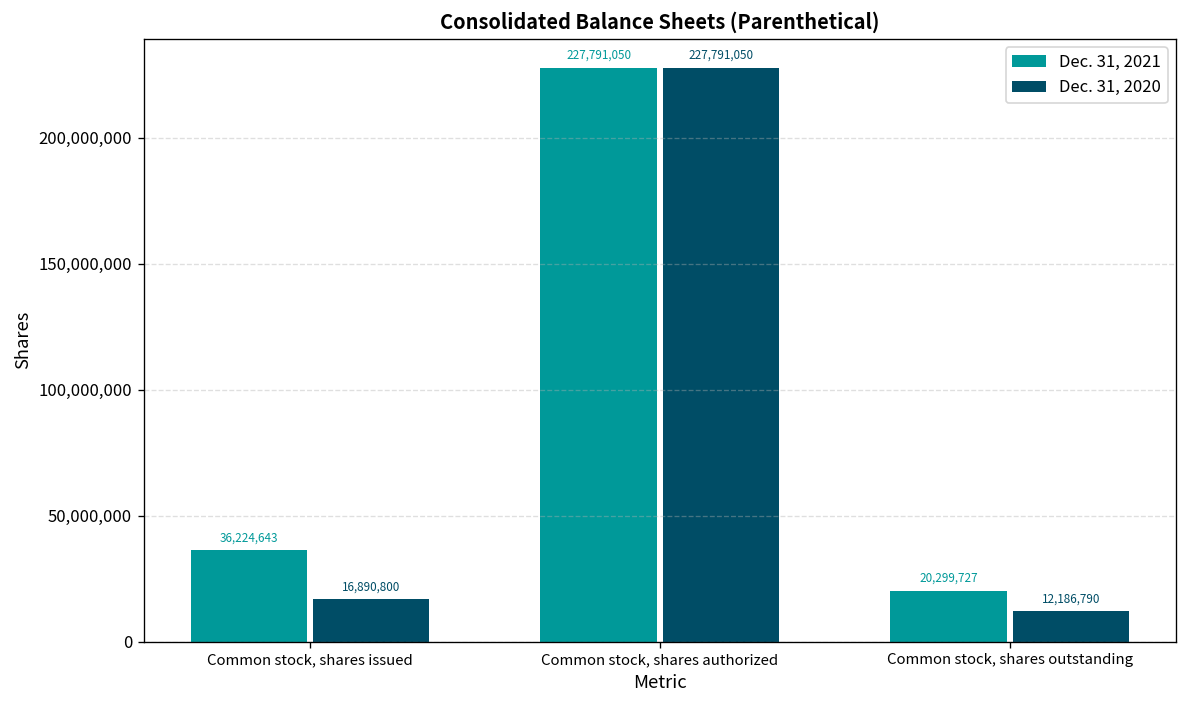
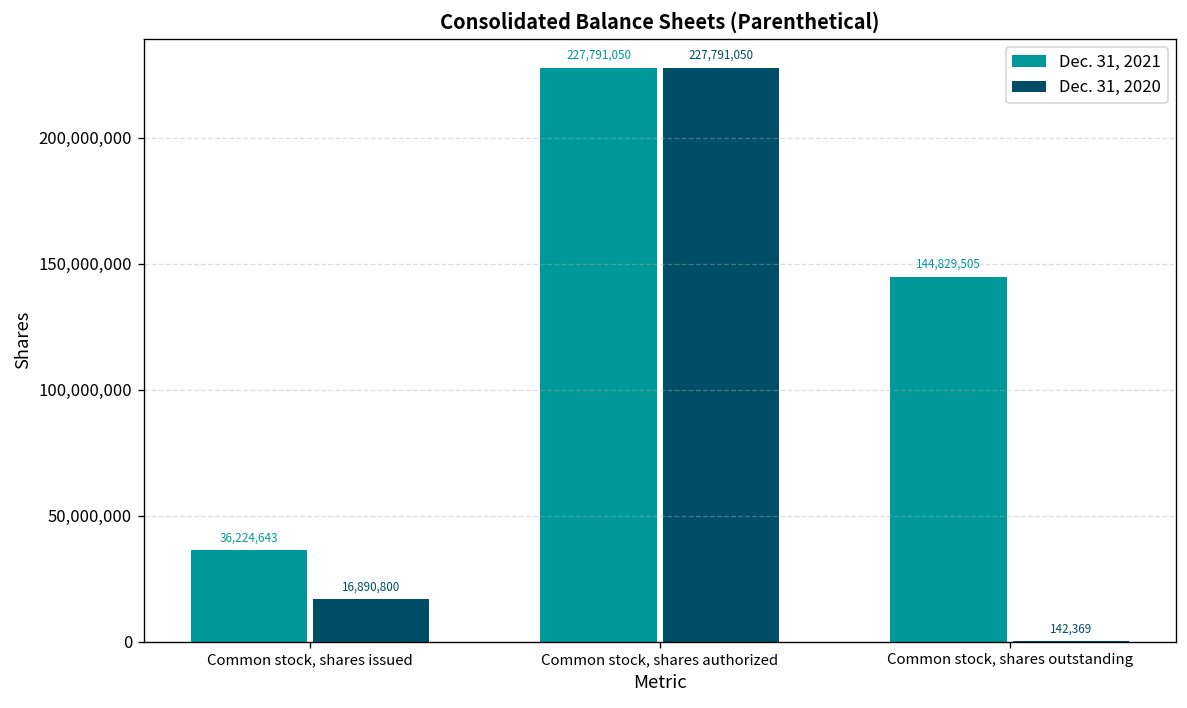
Dec. 31, 2021, Common stock, shares outstanding: 20,299,727 -> 144,829,505
Dec. 31, 2020, Common stock, shares outstanding: 12,186,790 -> 142,369
